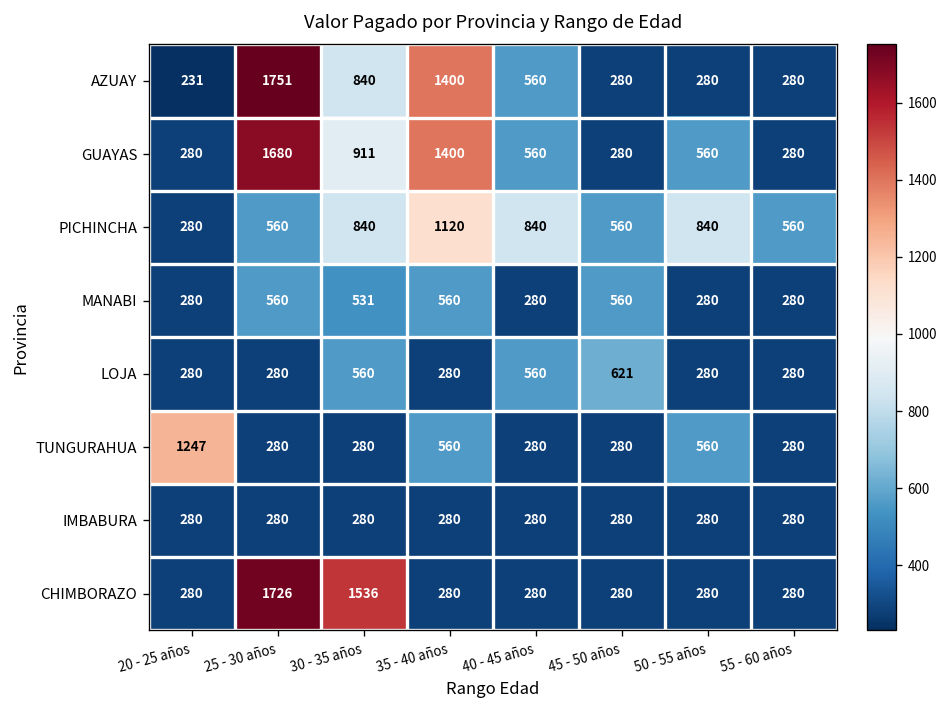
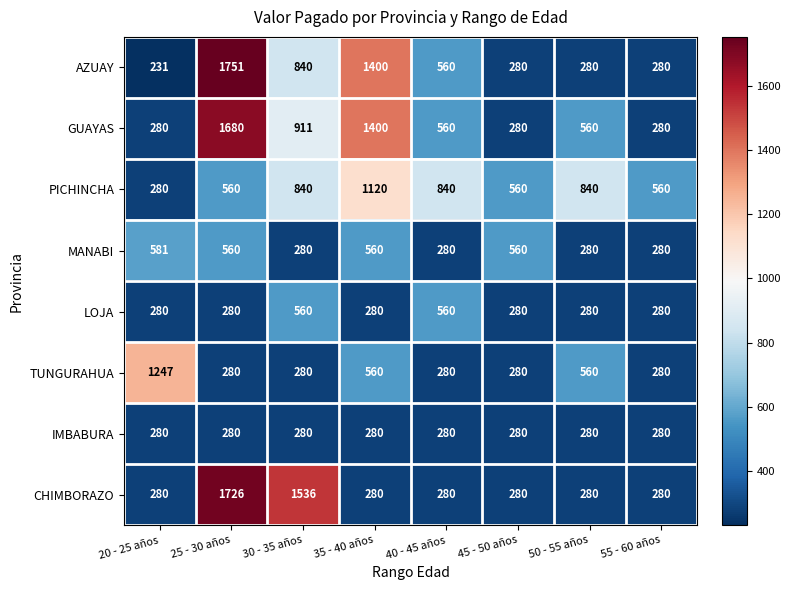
MANABI, 20 - 25 años: 280 -> 581
MANABI, 30 - 35 años: 531 -> 280
LOJA, 45 - 50 años: 621 -> 280
